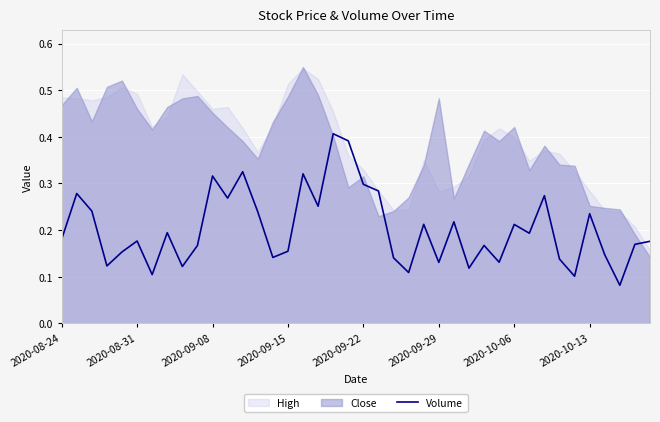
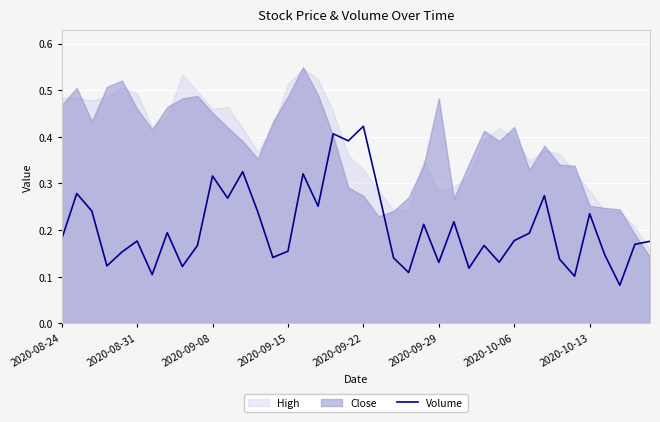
Volume, 2020-09-22: 0.30 -> 0.42
Close, 2020-09-22: 0.32 -> 0.27
Volume, 2020-10-06: 0.21 -> 0.18
